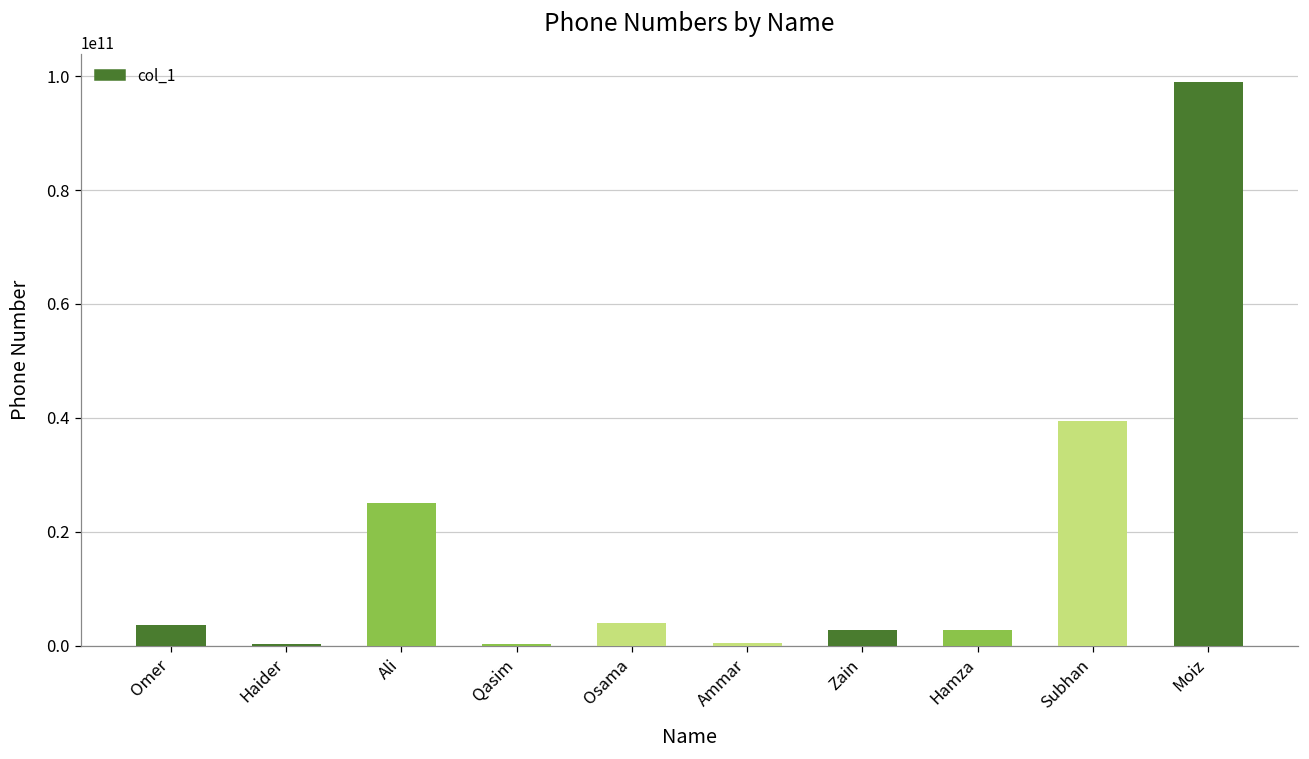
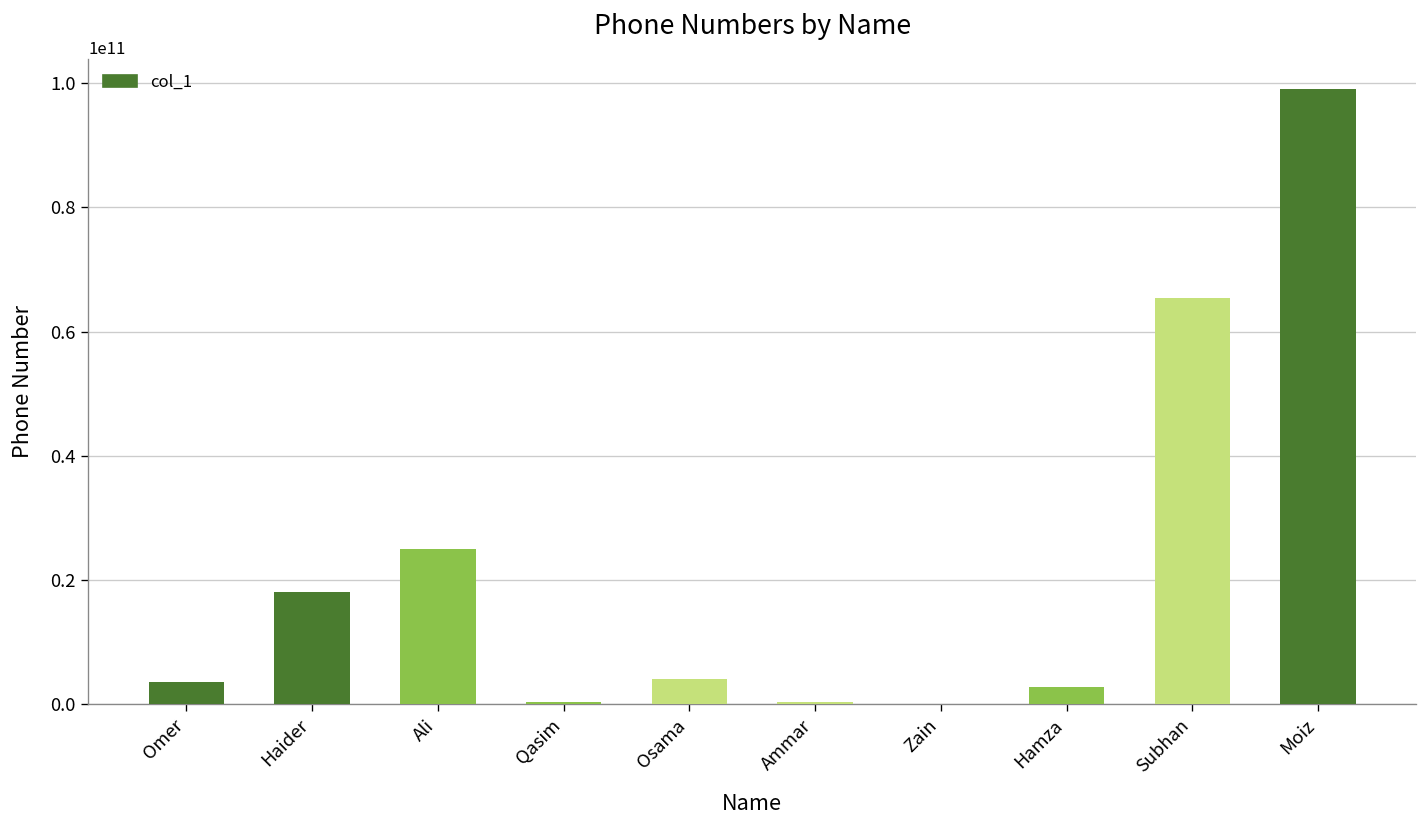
Haider: 0 -> 18000000000
Zain: 3000000000 -> 0
Subhan: 39000000000 -> 65000000000
